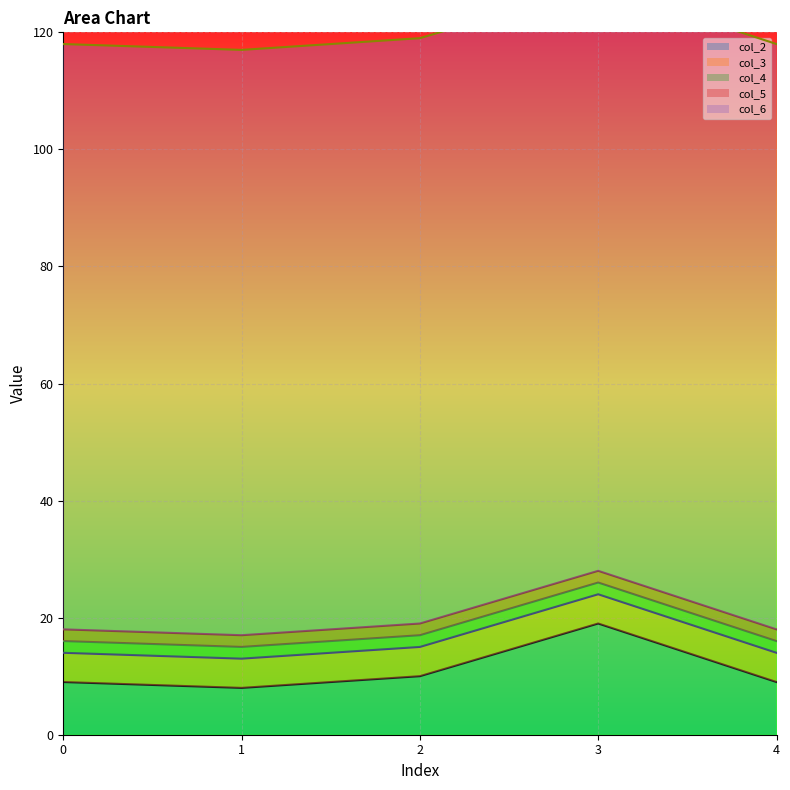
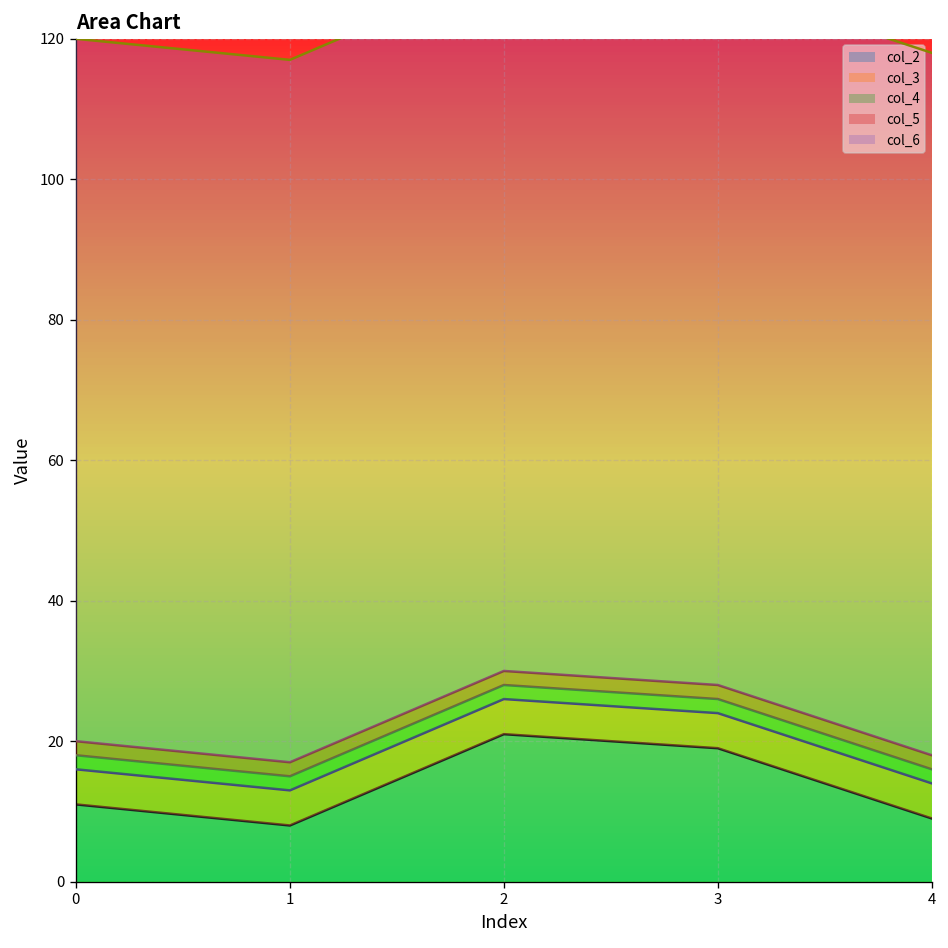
col_2, 0: 9 -> 11
col_2, 2: 10 -> 21
